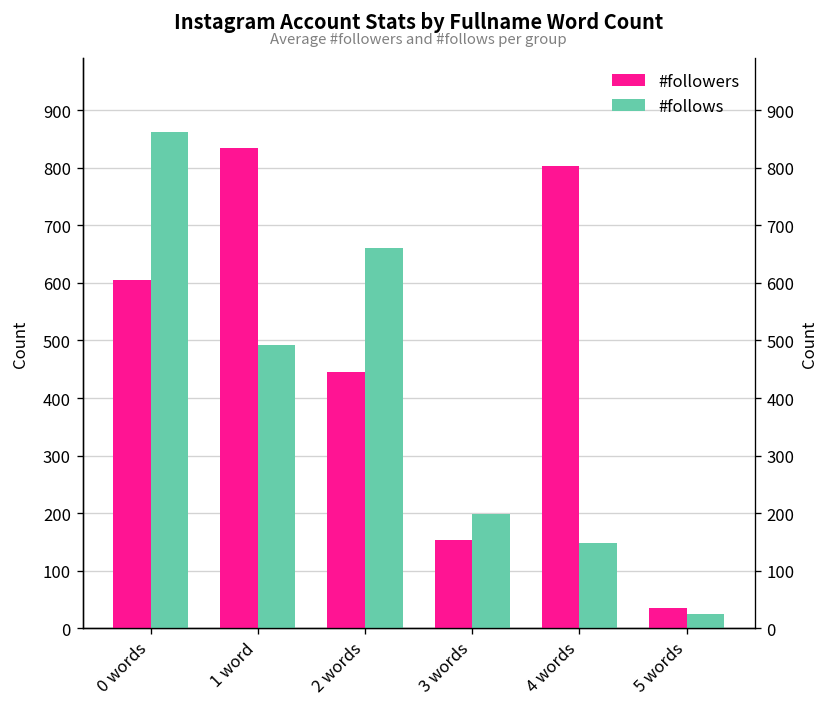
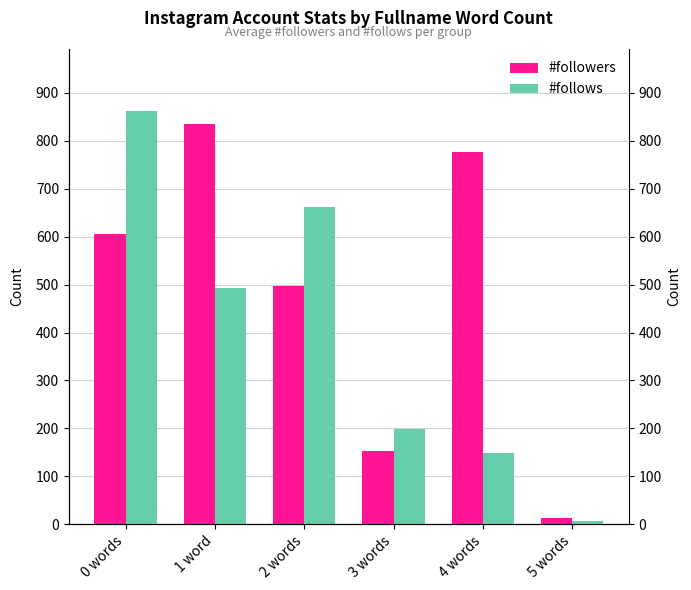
#followers, 2 words: 450 -> 500
#followers, 4 words: 800 -> 780
#followers, 5 words: 40 -> 10
#follows, 5 words: 20 -> 10
